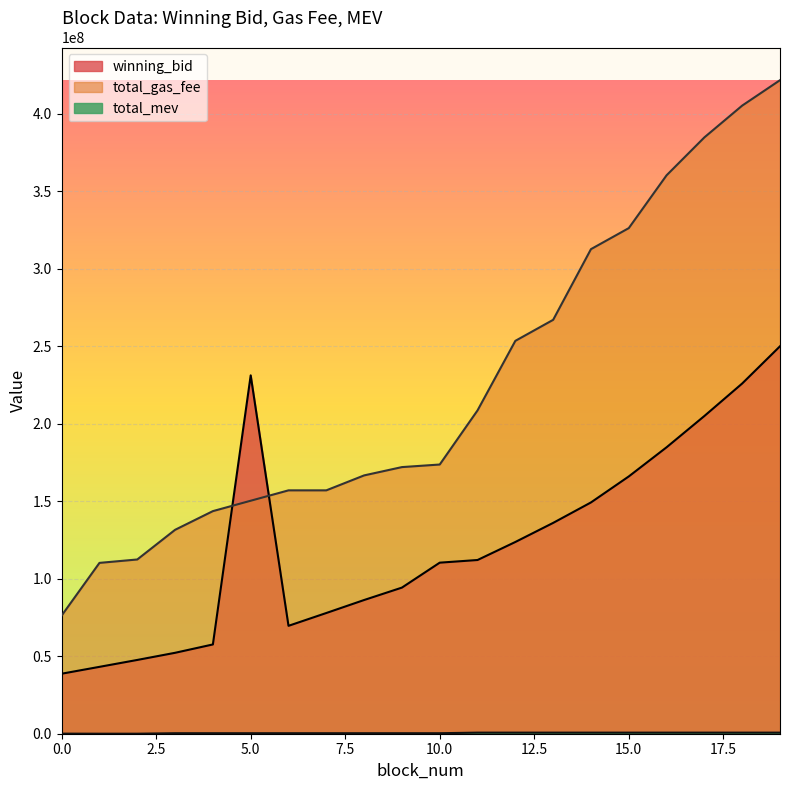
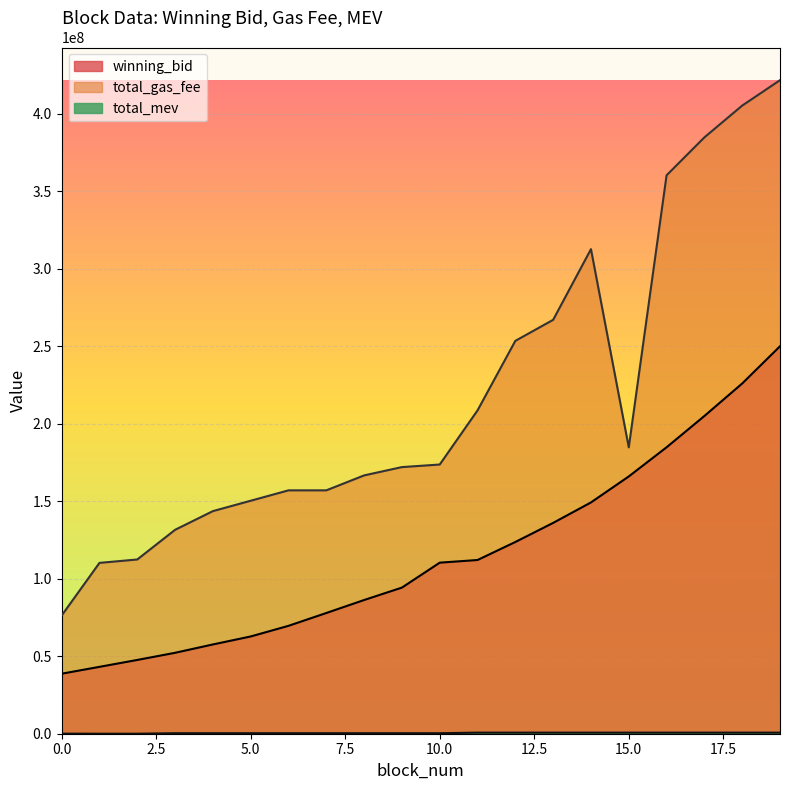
winning_bid, 5.0: 231000000 -> 63000000
total_gas_fee, 15.0: 326000000 -> 185000000
